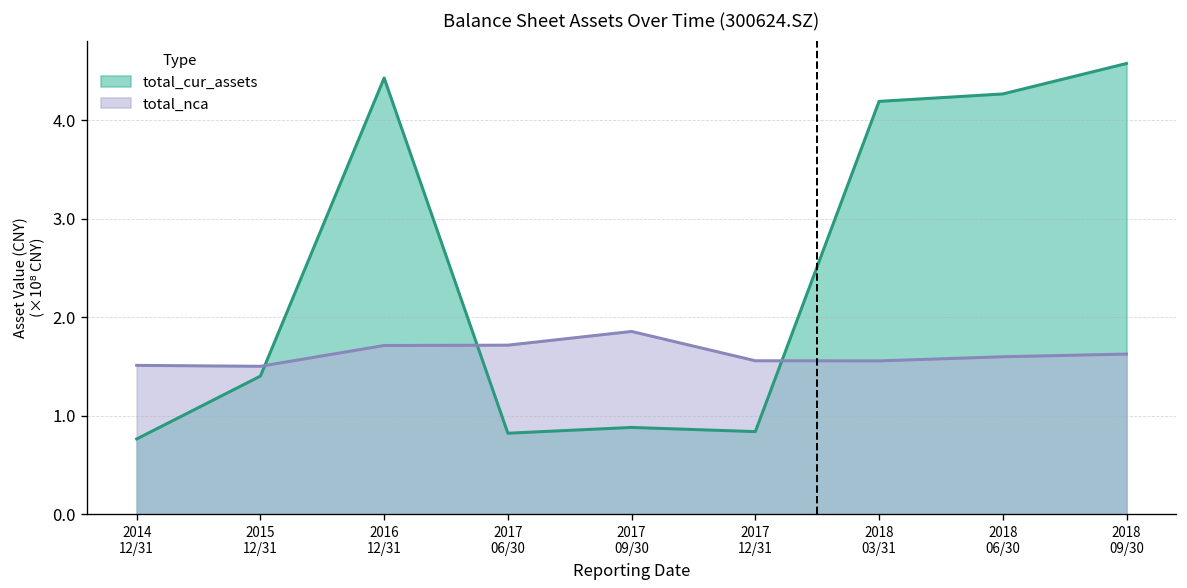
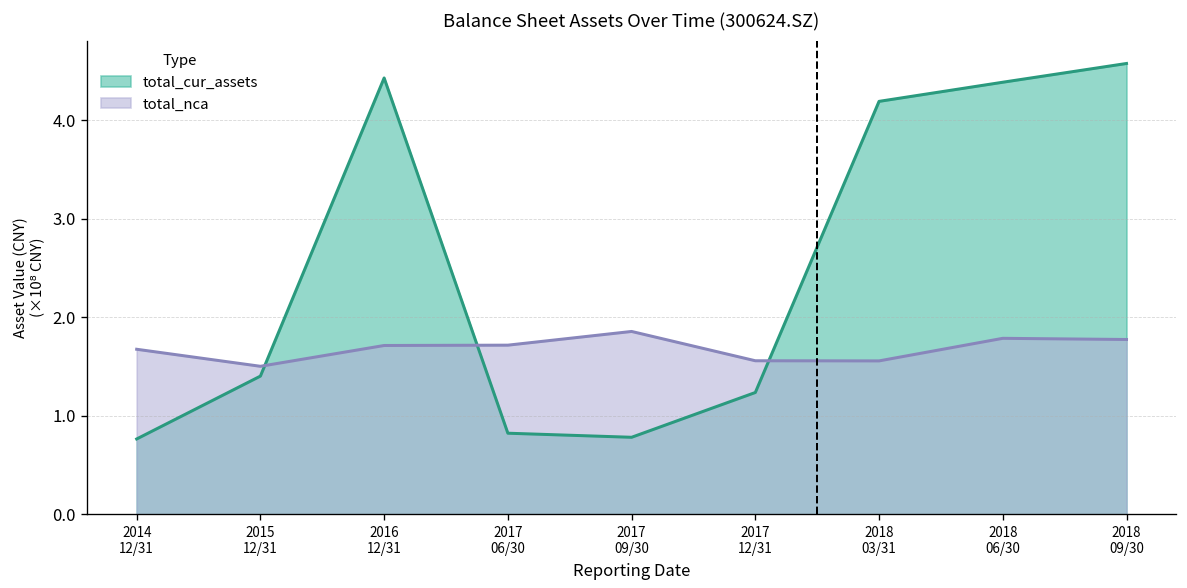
total_nca, 2014 12/31: 1.5 -> 1.7
total_cur_assets, 2017 09/30: 0.9 -> 0.8
total_cur_assets, 2017 12/31: 0.8 -> 1.2
total_cur_assets, 2018 06/30: 4.3 -> 4.4
total_nca, 2018 06/30: 1.6 -> 1.8
total_nca, 2018 09/30: 1.6 -> 1.8
